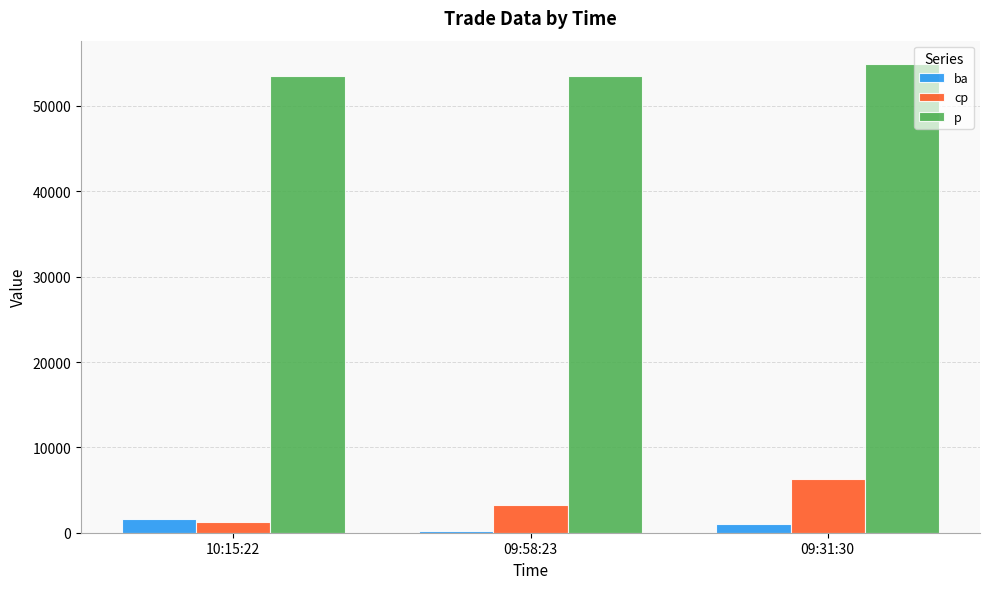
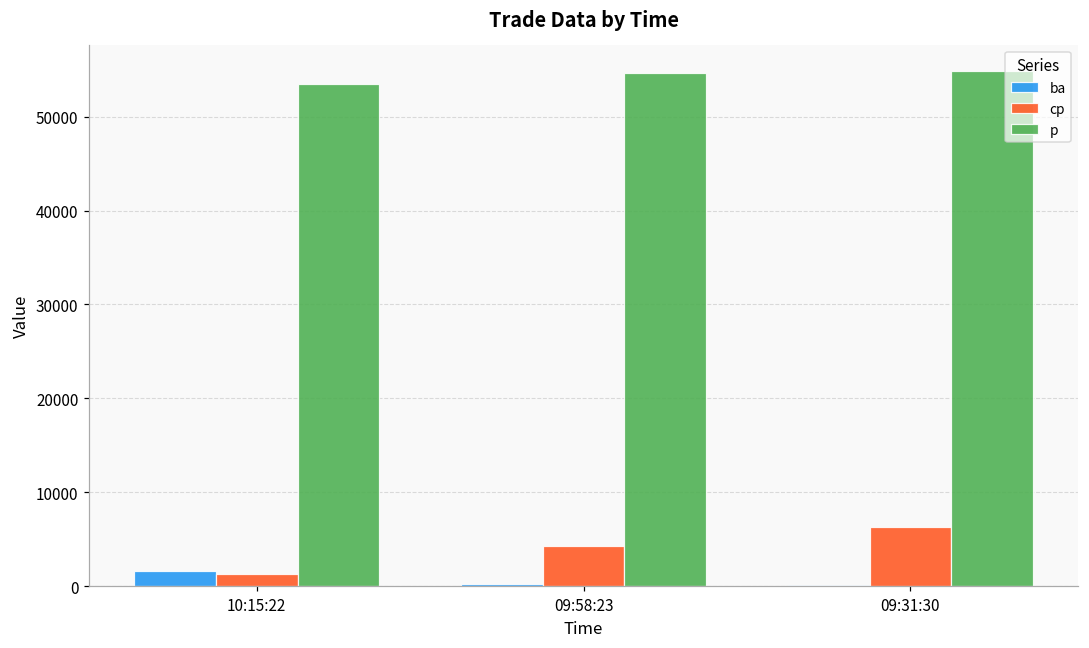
cp, 09:58:23: 3000 -> 4000
p, 09:58:23: 54000 -> 55000
ba, 09:31:30: 1000 -> 0
